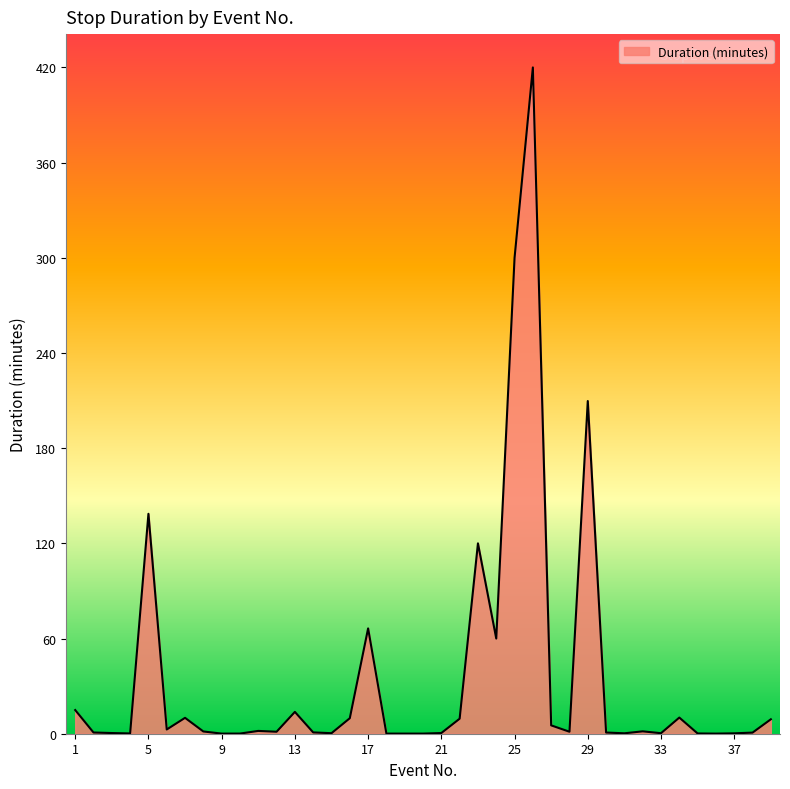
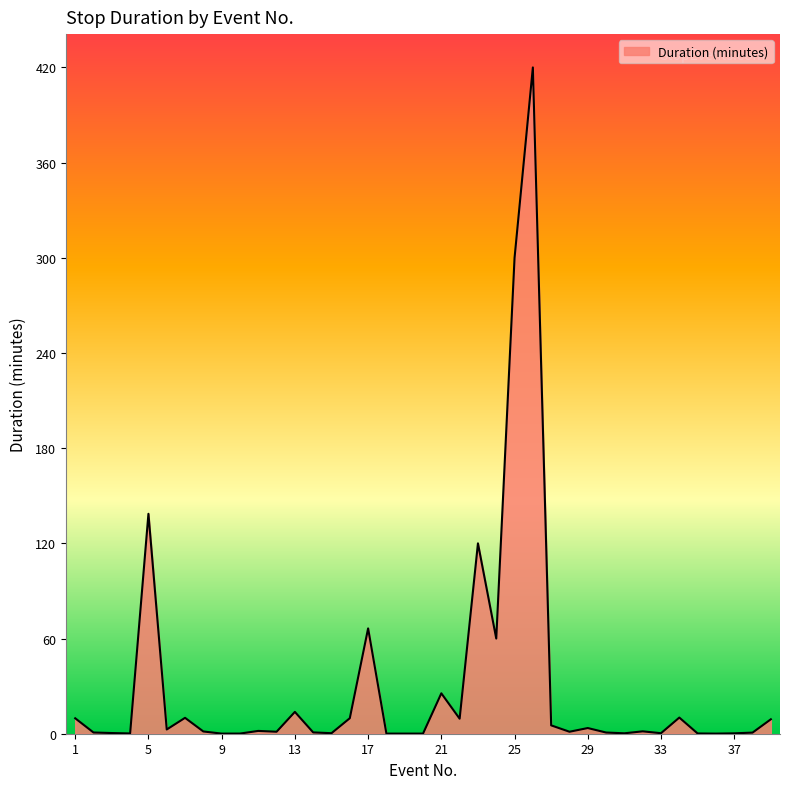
1: 15 -> 10
21: 0 -> 25
29: 210 -> 4
